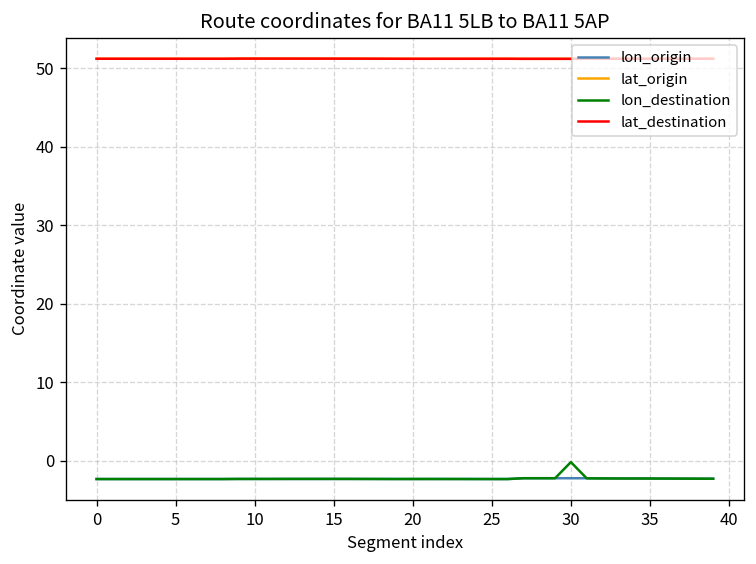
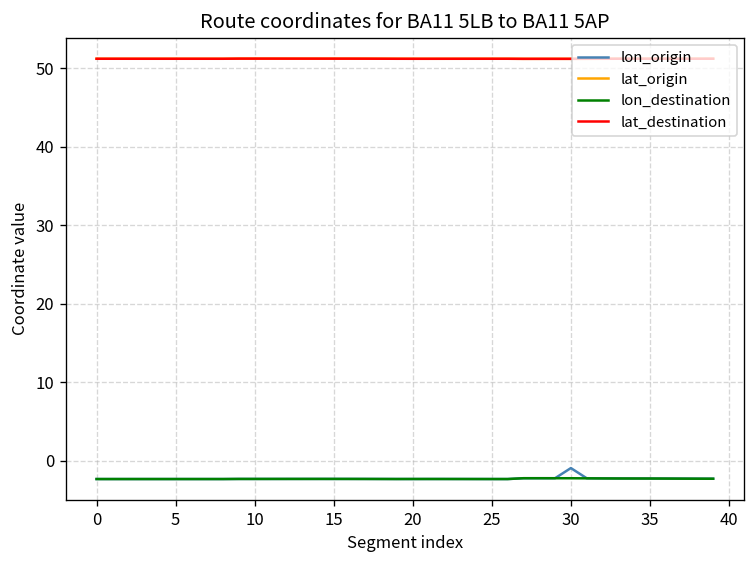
lon_origin, 30: -2 -> -1
lon_destination, 30: 0 -> -2
